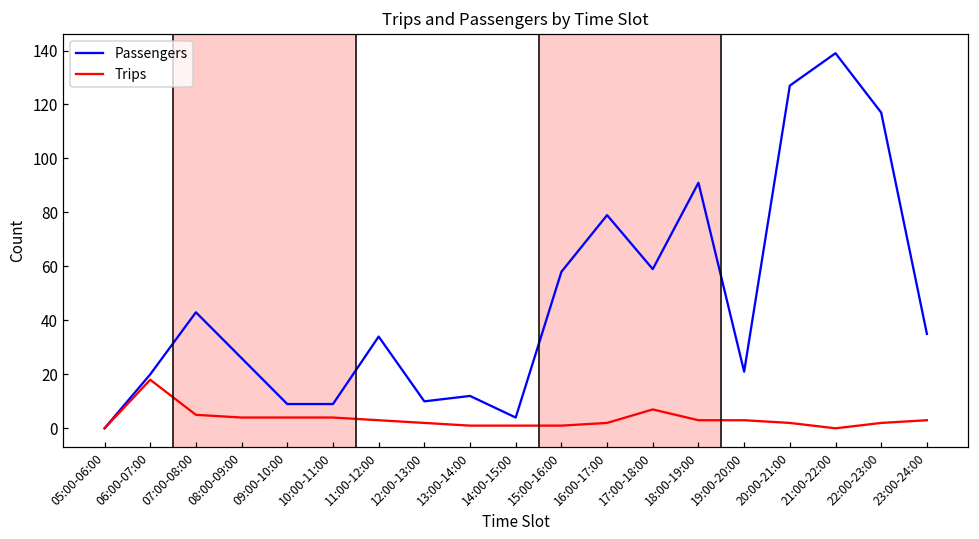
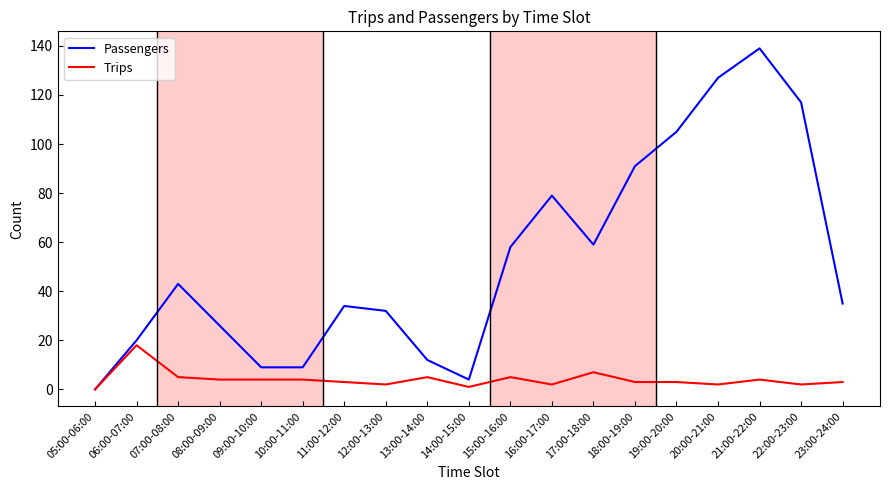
Passengers, 12:00-13:00: 10 -> 32
Trips, 13:00-14:00: 1 -> 5
Trips, 15:00-16:00: 1 -> 5
Passengers, 19:00-20:00: 21 -> 105
Trips, 21:00-22:00: 0 -> 4
